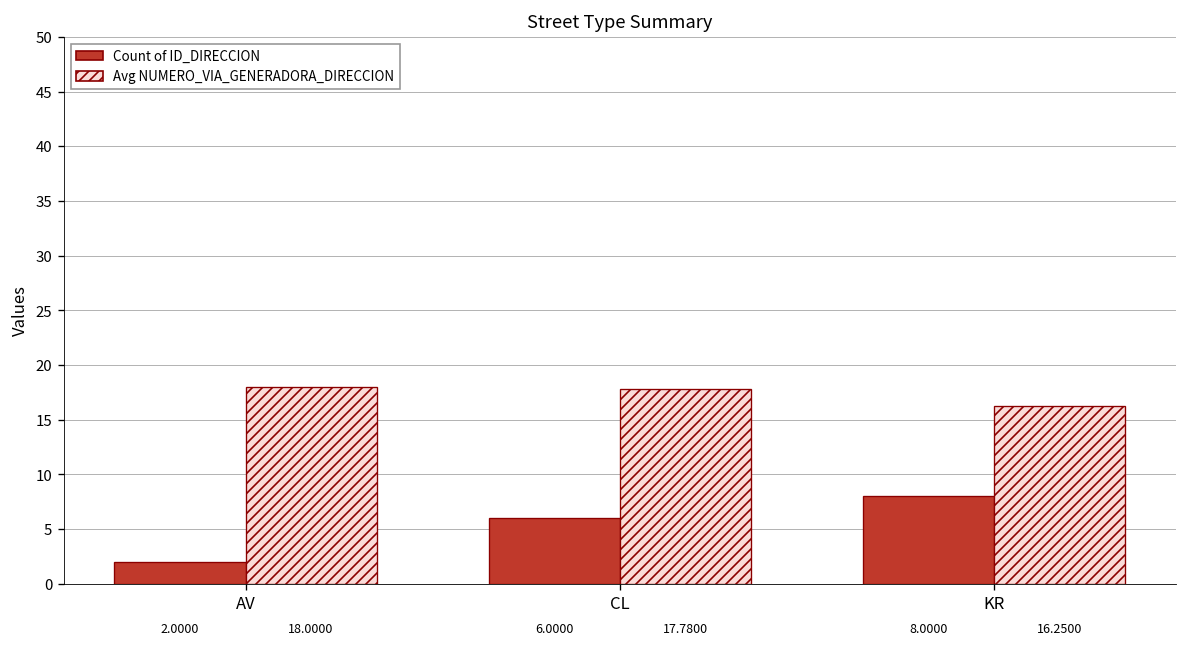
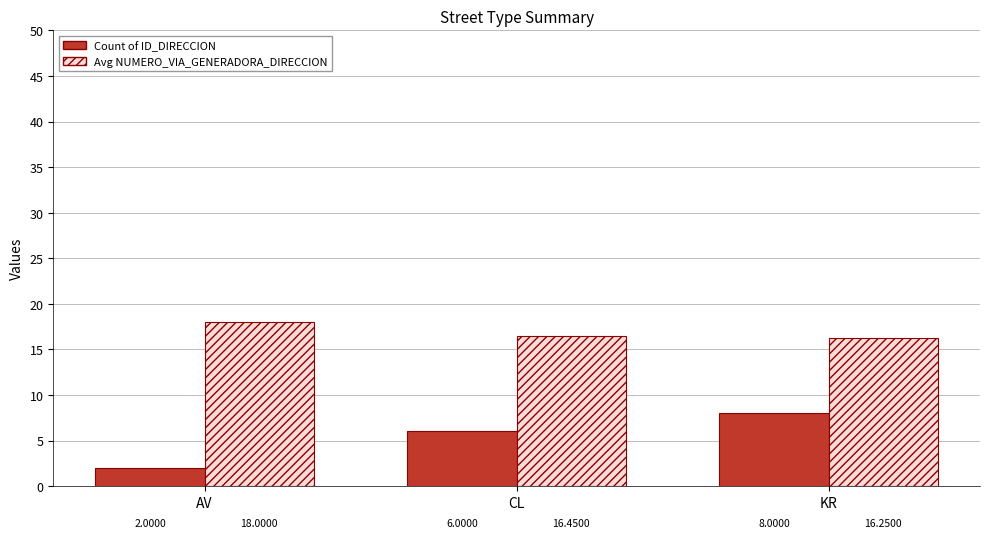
Avg NUMERO_VIA_GENERADORA_DIRECCION, CL: 17.7800 -> 16.4500
